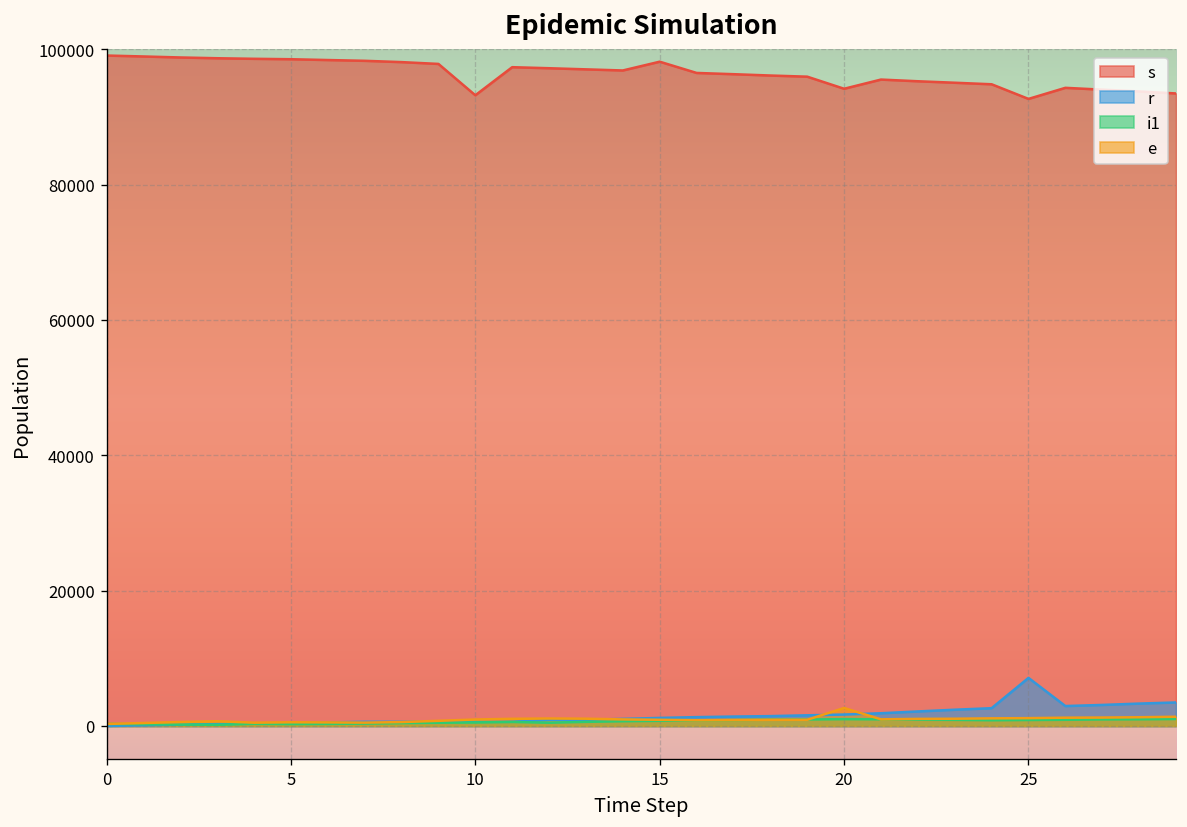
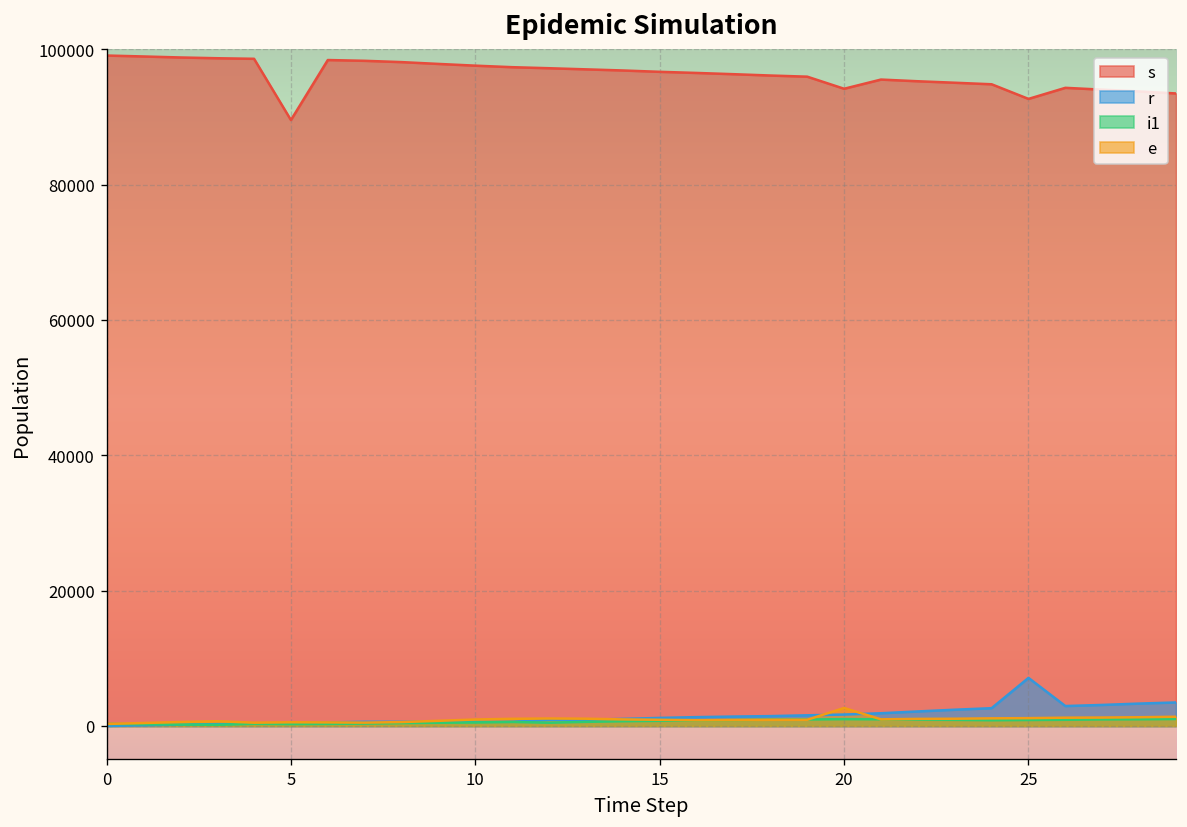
s, 5: 99000 -> 90000
s, 10: 93000 -> 98000
s, 15: 98000 -> 97000
